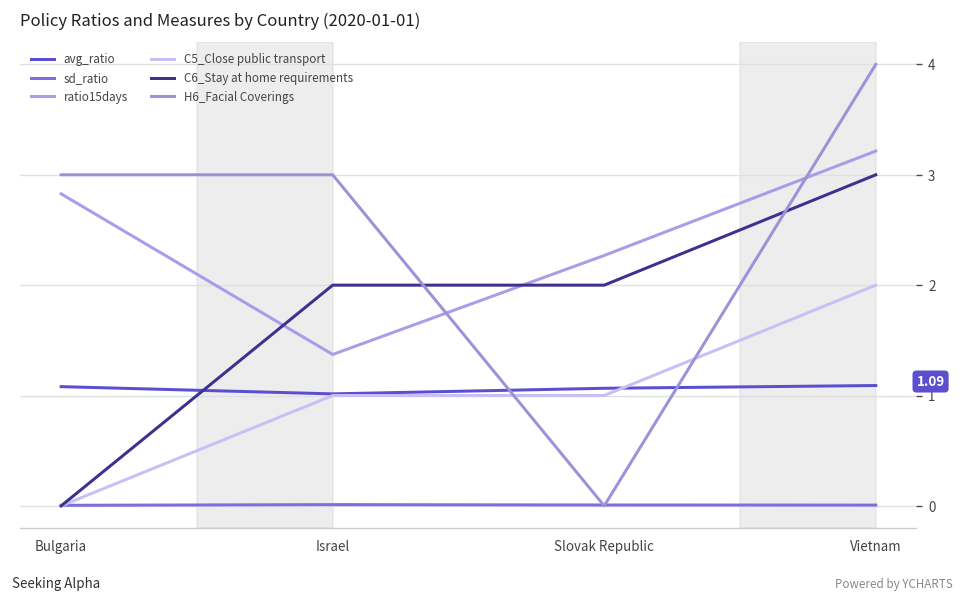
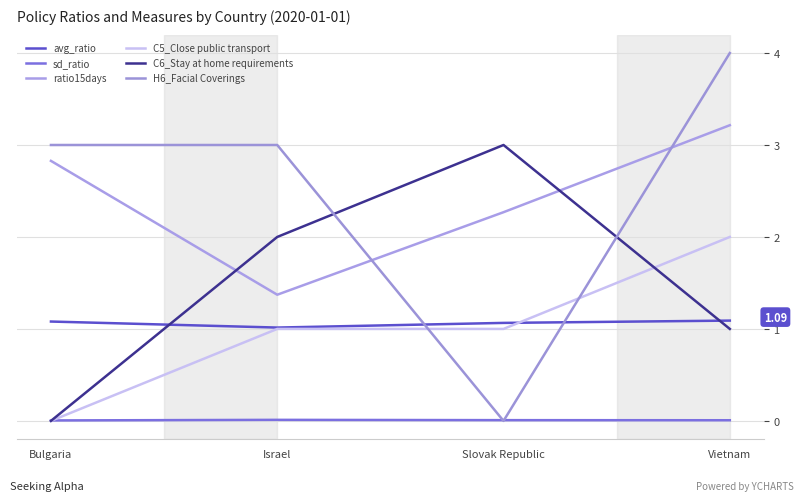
C6_Stay at home requirements, Slovak Republic: 2 -> 3
C6_Stay at home requirements, Vietnam: 3 -> 1
